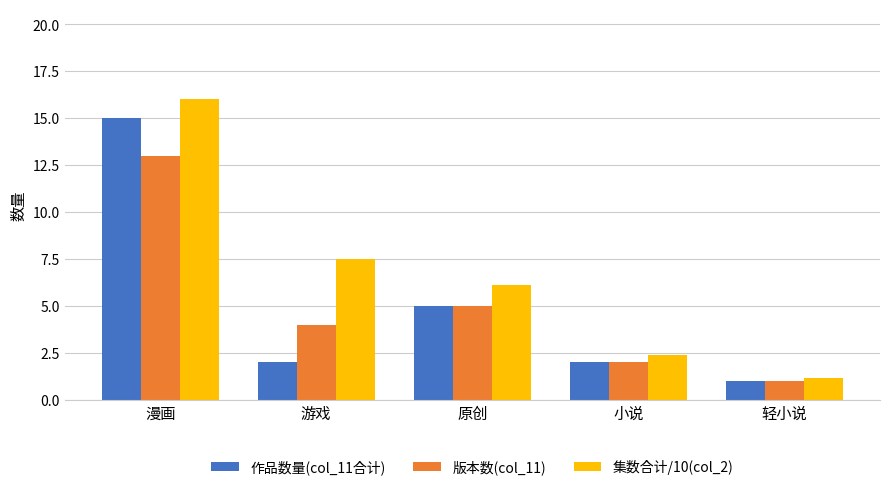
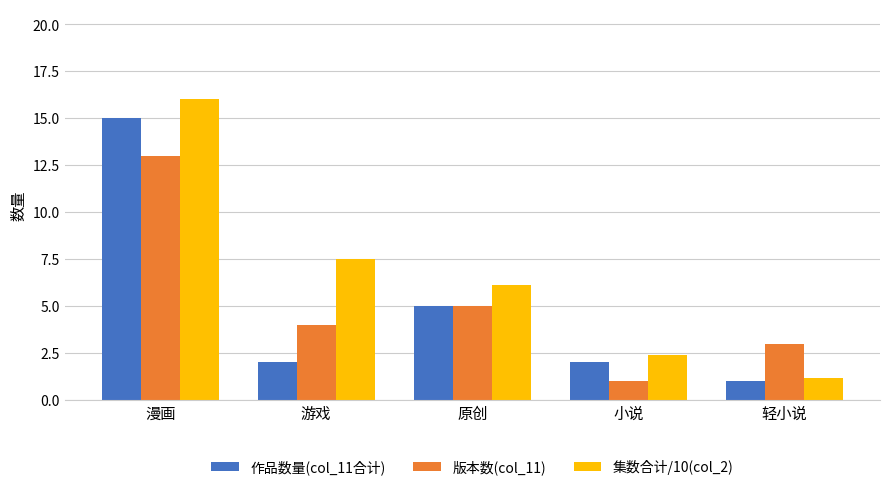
版本数(col_11), 小说: 2 -> 1
版本数(col_11), 轻小说: 1 -> 3
